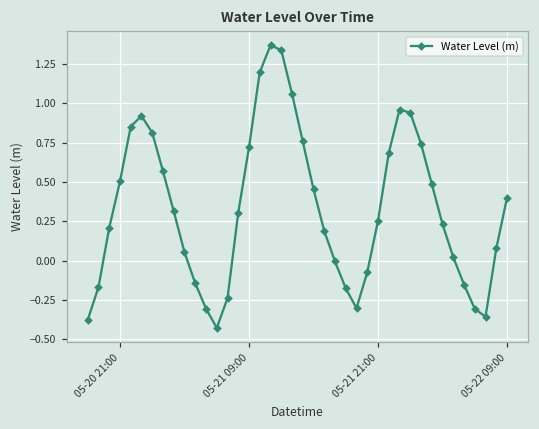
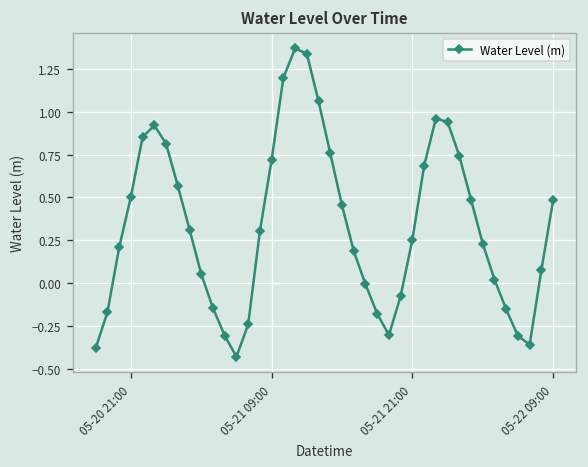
05-22 09:00: 0.40 -> 0.48
